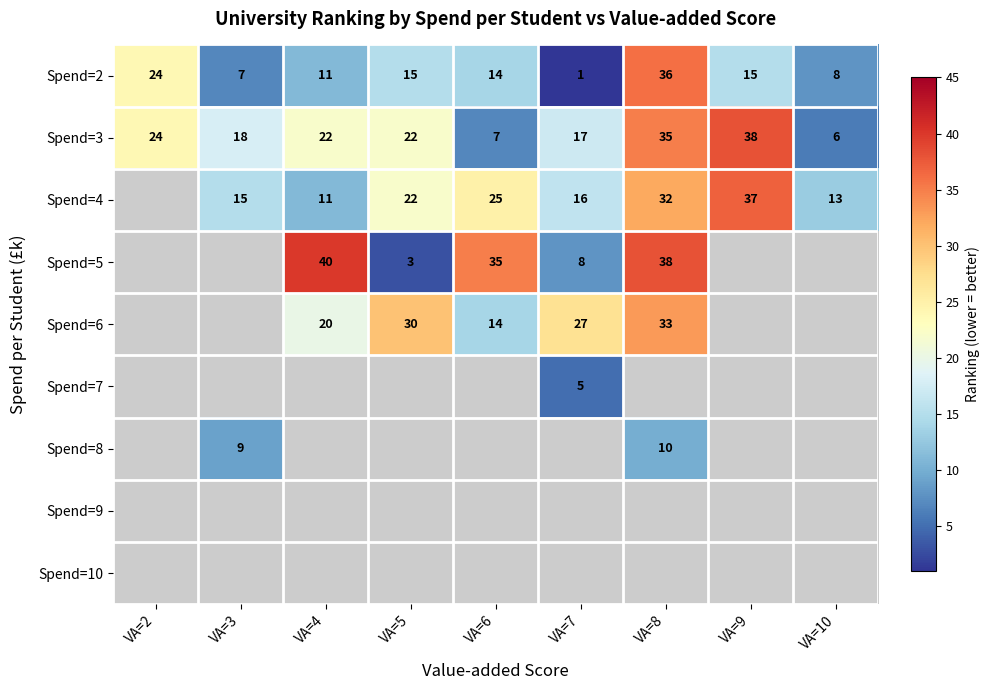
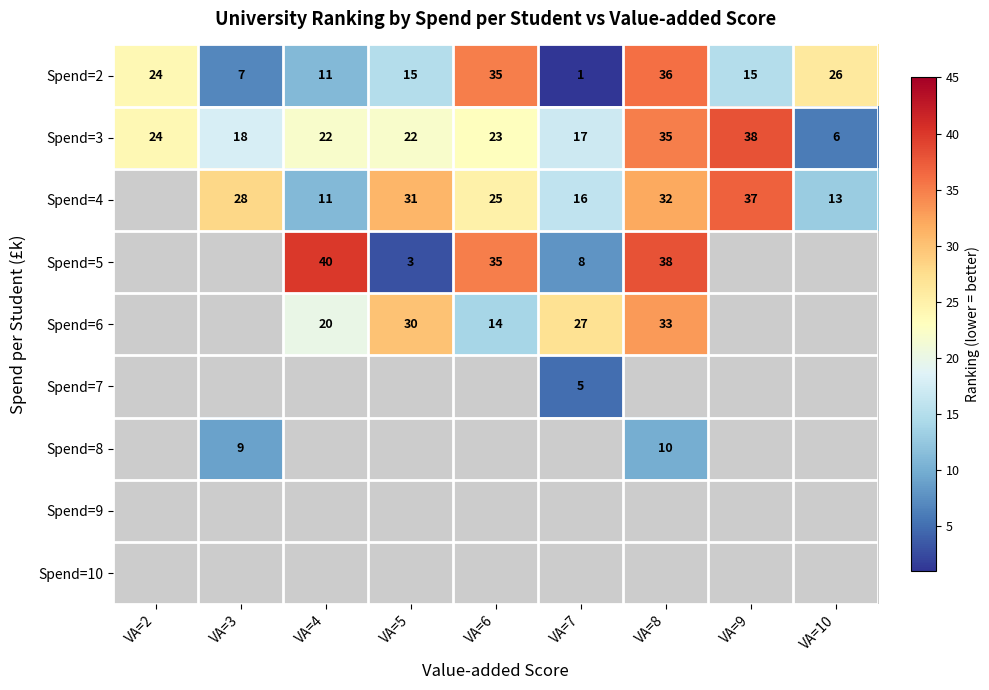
Spend=2, VA=6: 14 -> 35
Spend=2, VA=10: 8 -> 26
Spend=3, VA=6: 7 -> 23
Spend=4, VA=3: 15 -> 28
Spend=4, VA=5: 22 -> 31
